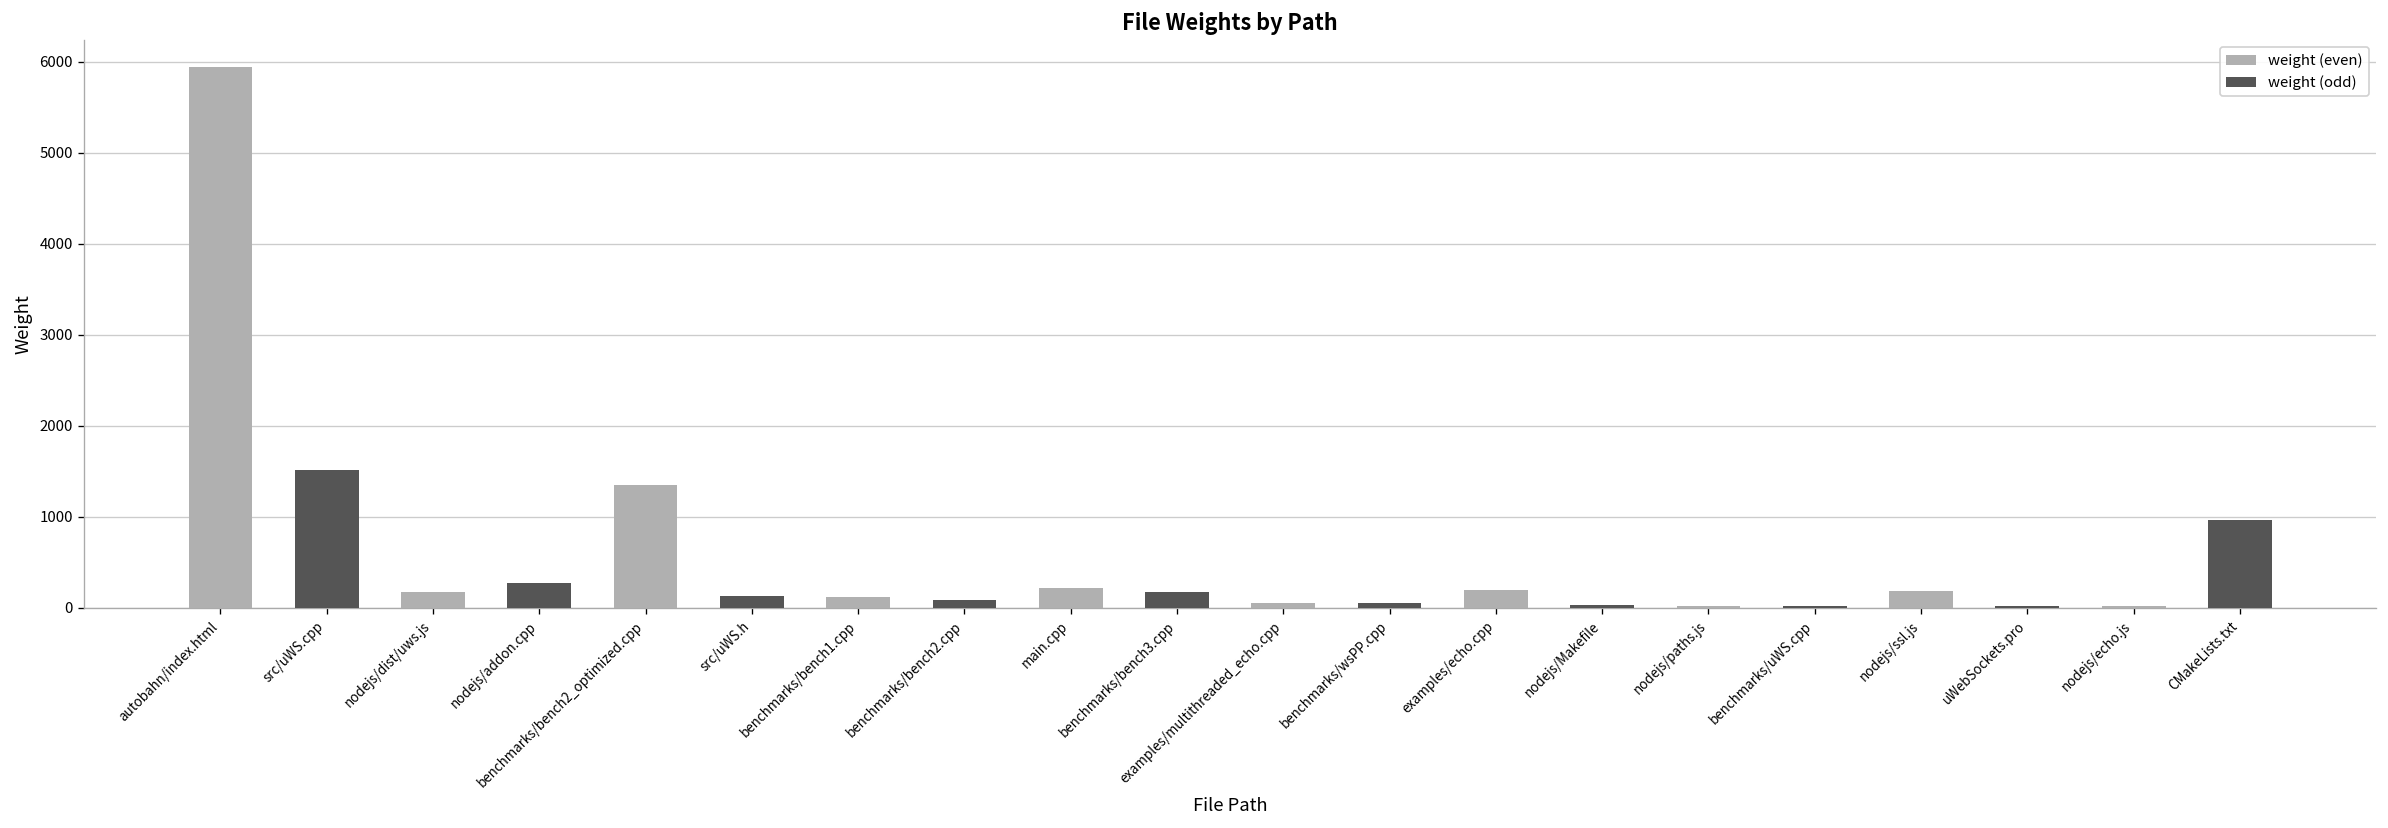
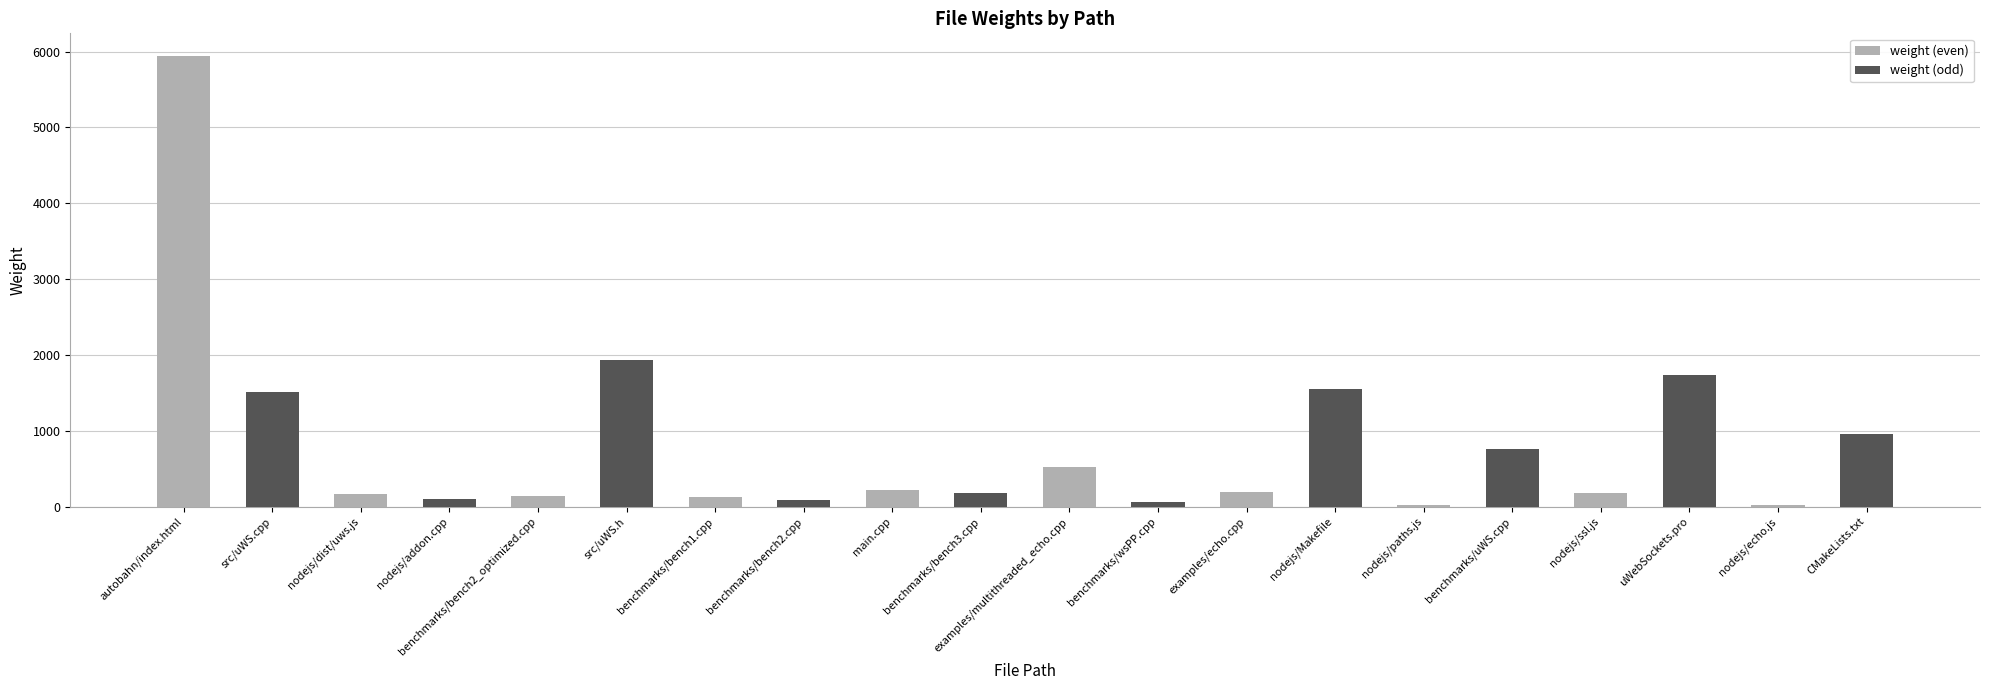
weight (odd), nodejs/addon.cpp: 300 -> 100
weight (even), benchmarks/bench2_optimized.cpp: 1400 -> 100
weight (odd), src/uWS.h: 100 -> 1900
weight (even), examples/multithreaded_echo.cpp: 100 -> 500
weight (odd), nodejs/Makefile: 0 -> 1600
weight (odd), benchmarks/uWS.cpp: 0 -> 800
weight (odd), uWebSockets.pro: 0 -> 1700
